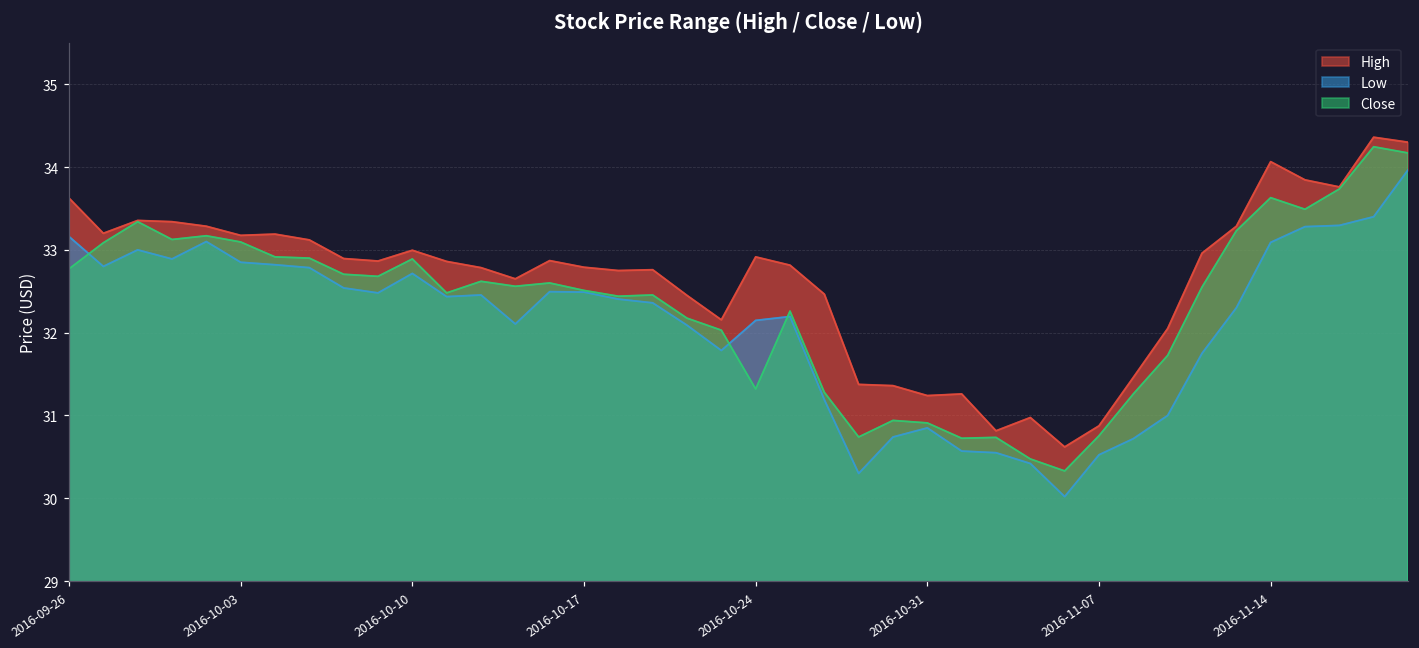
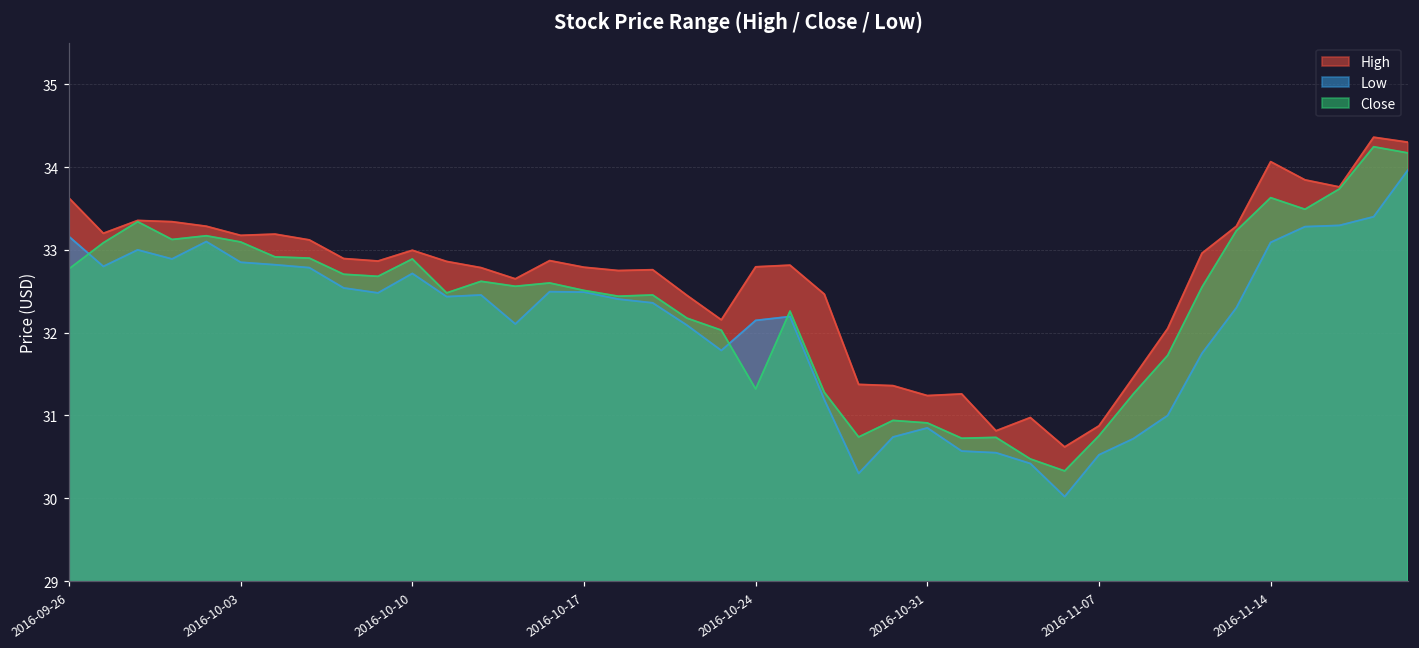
High, 2016-10-24: 32.9 -> 32.8
